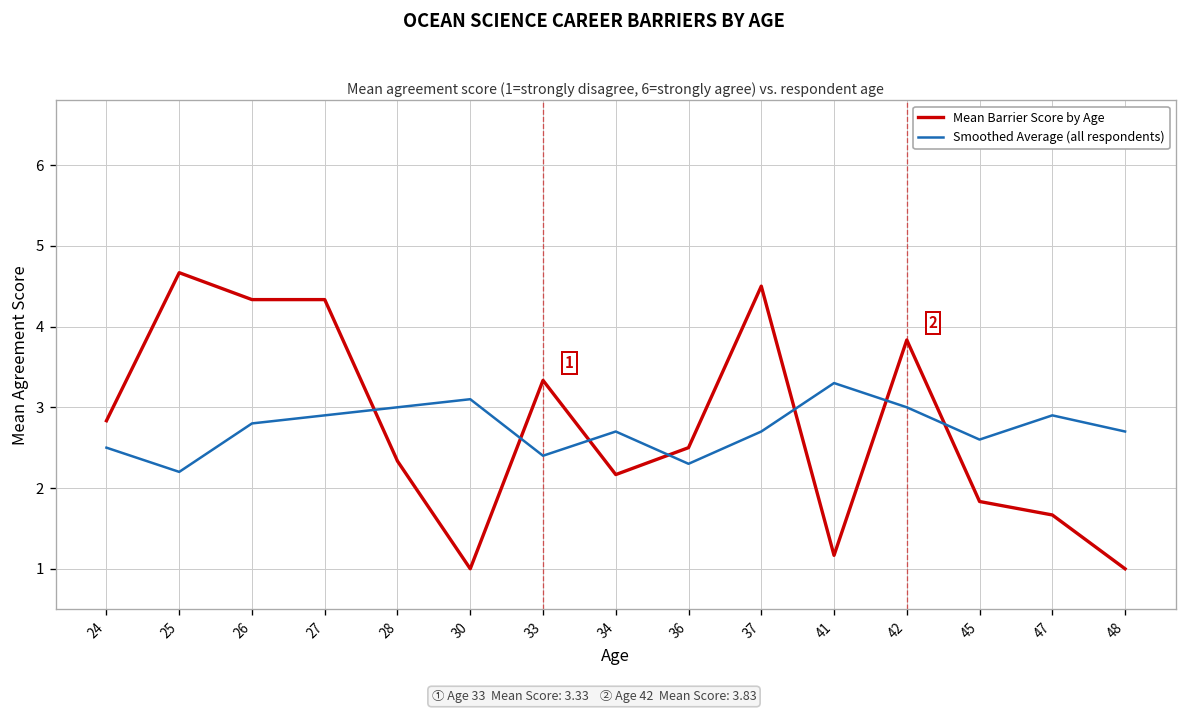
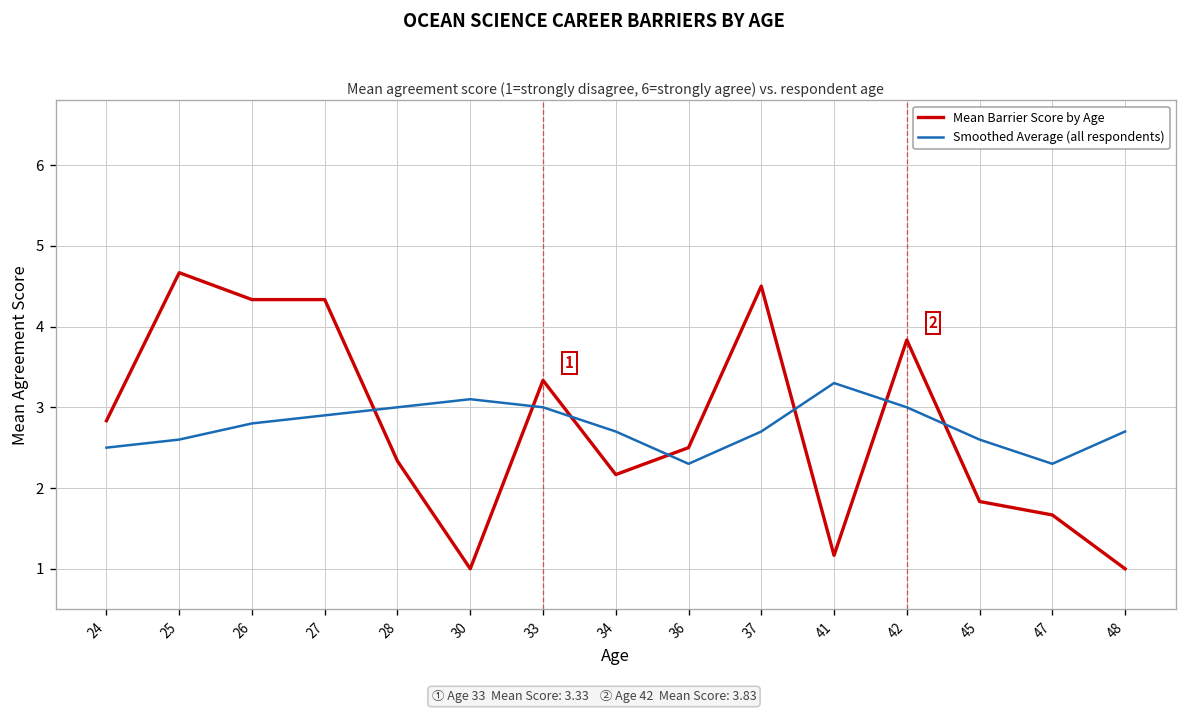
Smoothed Average (all respondents), 25: 2.2 -> 2.6
Smoothed Average (all respondents), 33: 2.4 -> 3.0
Smoothed Average (all respondents), 47: 2.9 -> 2.3
